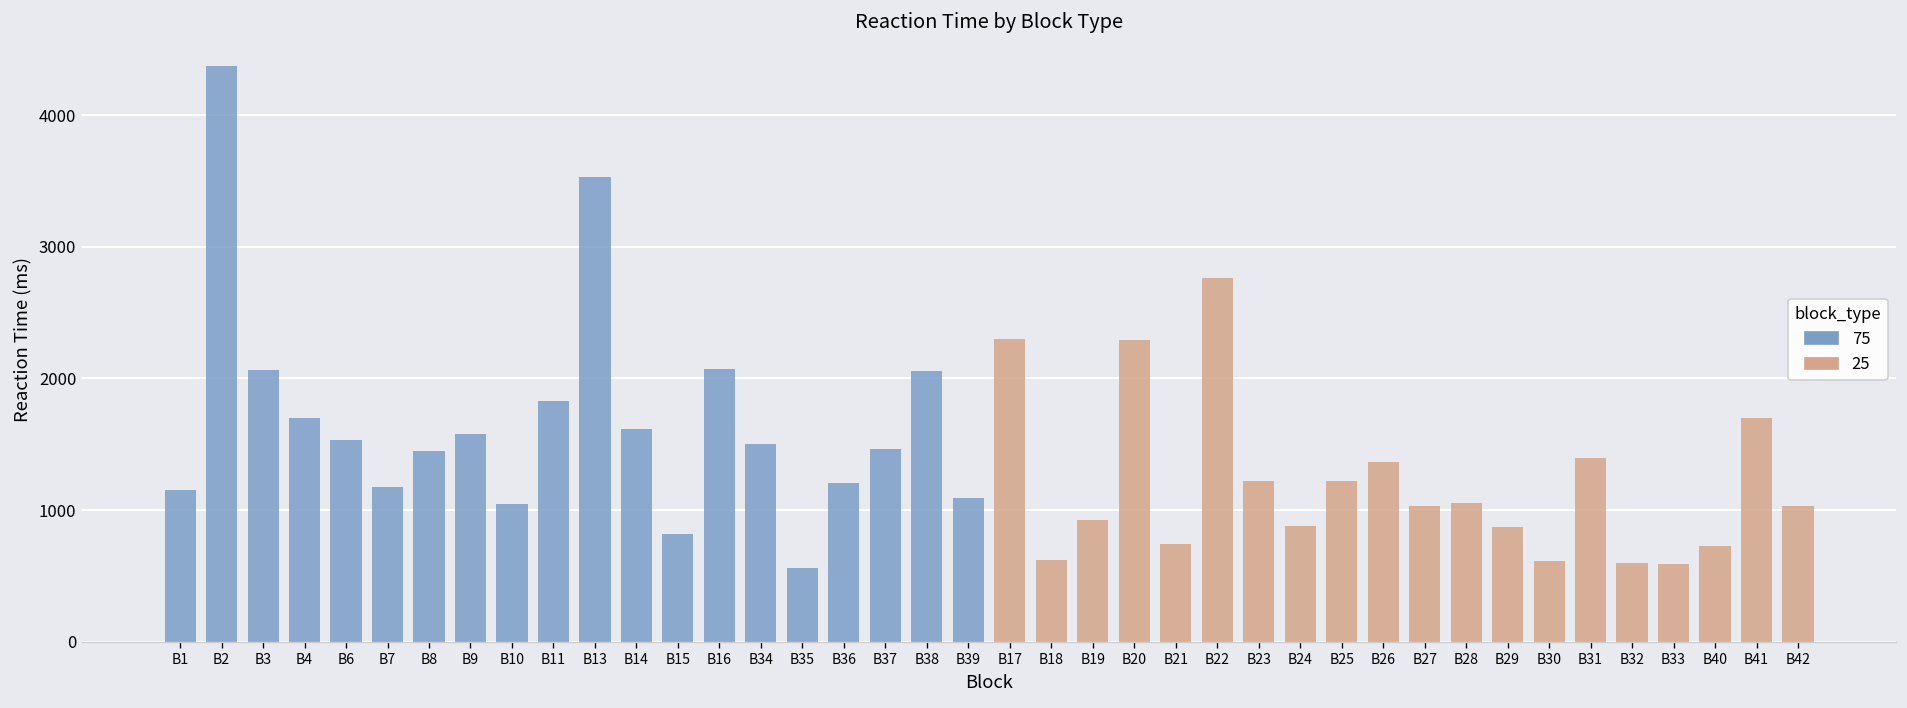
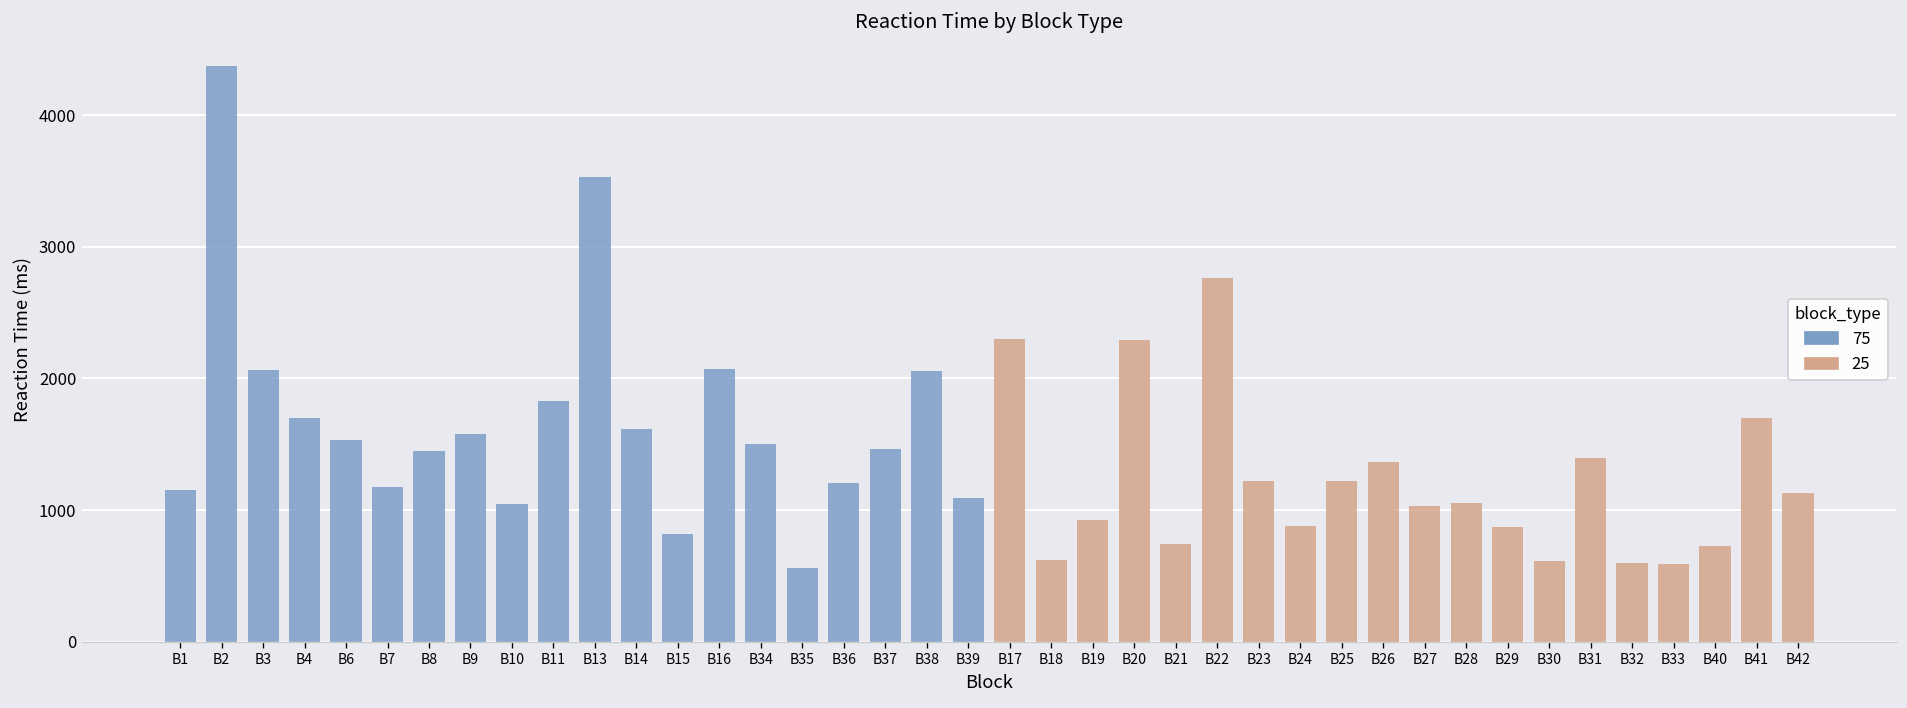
25, B42: 1030 -> 1130
